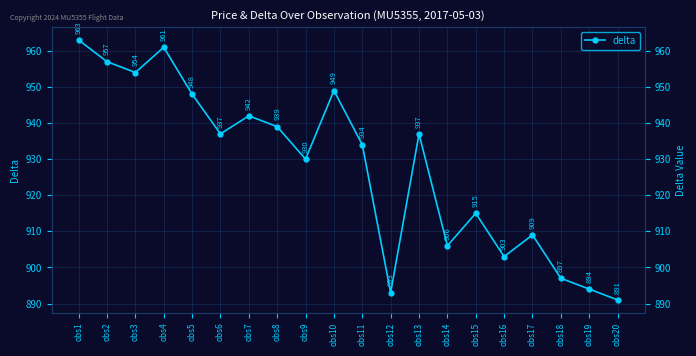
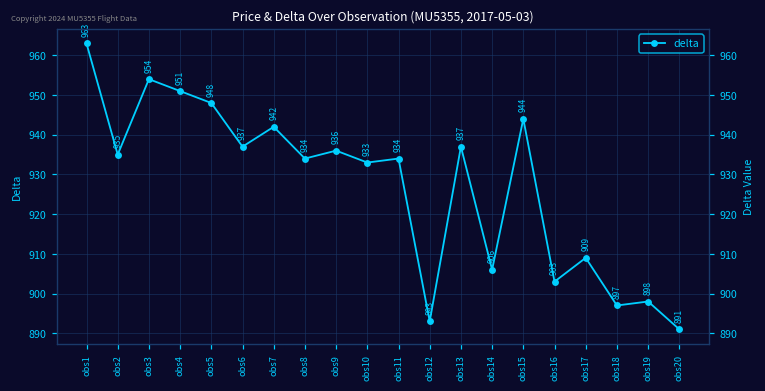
obs2: 957 -> 935
obs4: 961 -> 951
obs8: 939 -> 934
obs9: 930 -> 936
obs10: 949 -> 933
obs15: 915 -> 944
obs19: 894 -> 898
